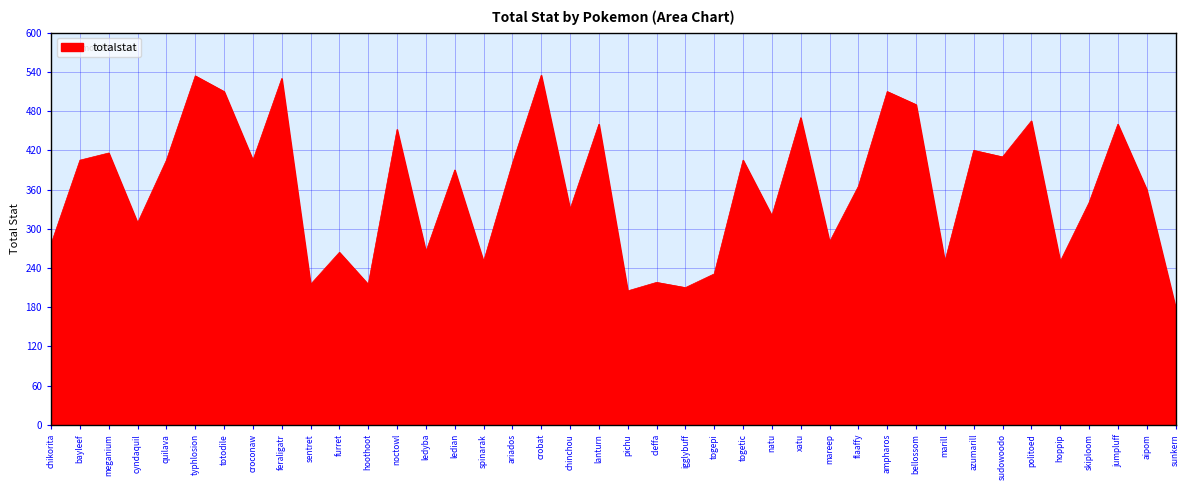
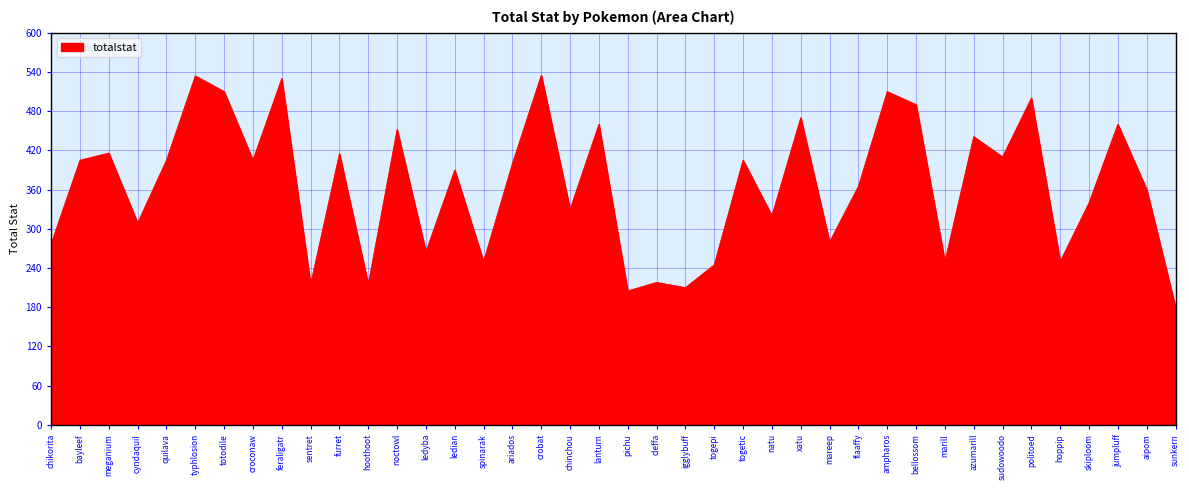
furret: 260 -> 420
togepi: 230 -> 250
azumarill: 420 -> 440
politoed: 470 -> 500
